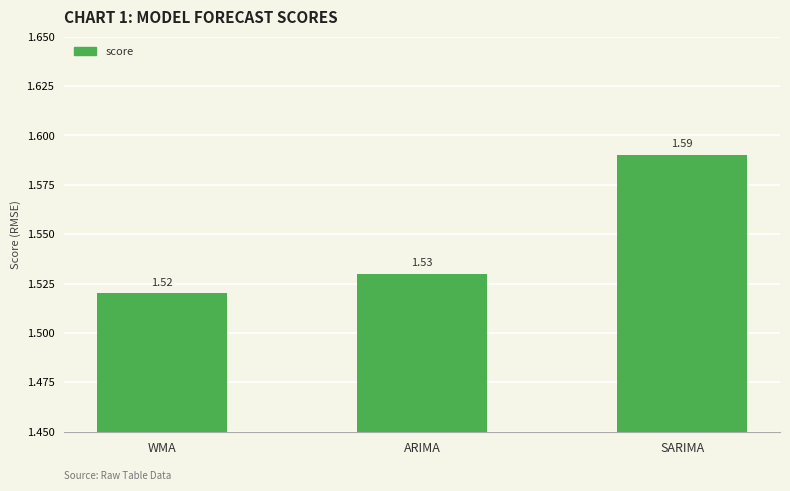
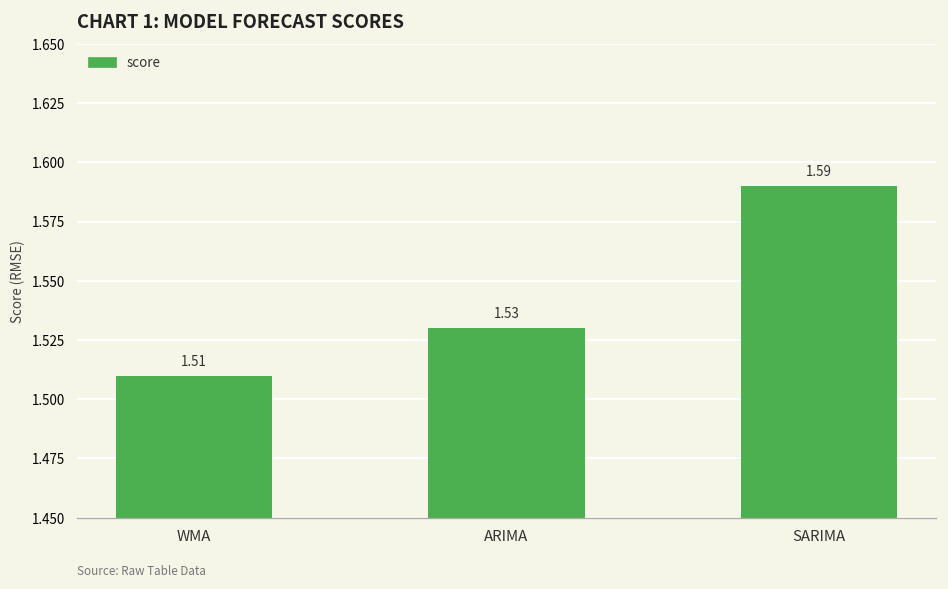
WMA: 1.52 -> 1.51
